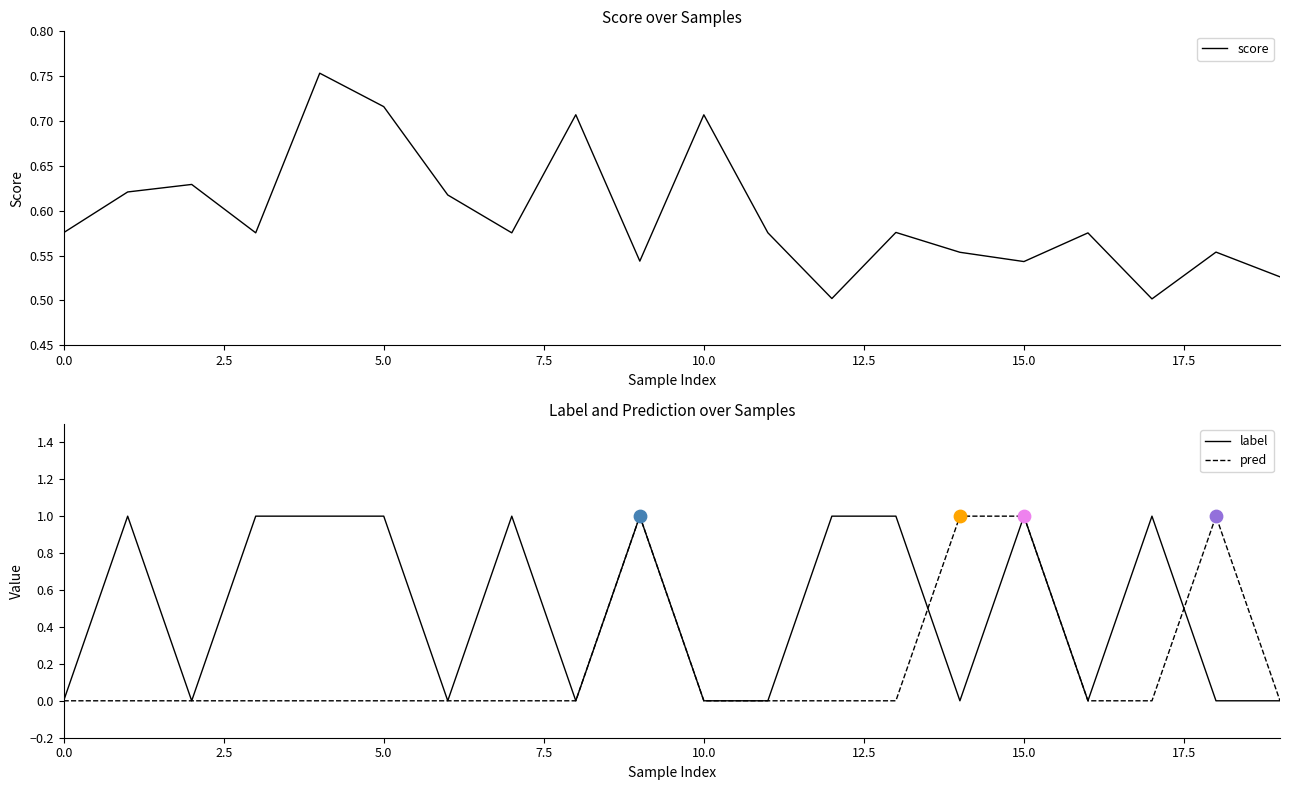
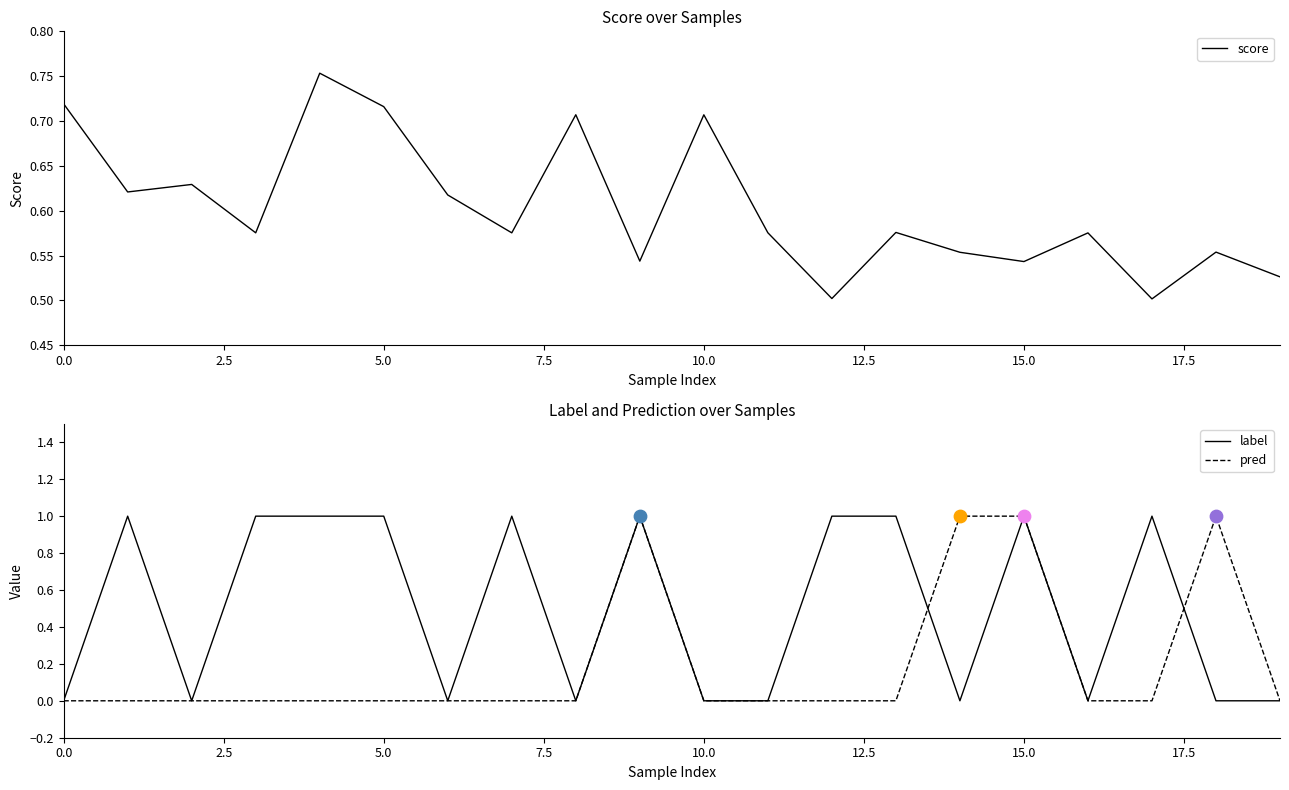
Score over Samples, 0.0: 0.58 -> 0.72
